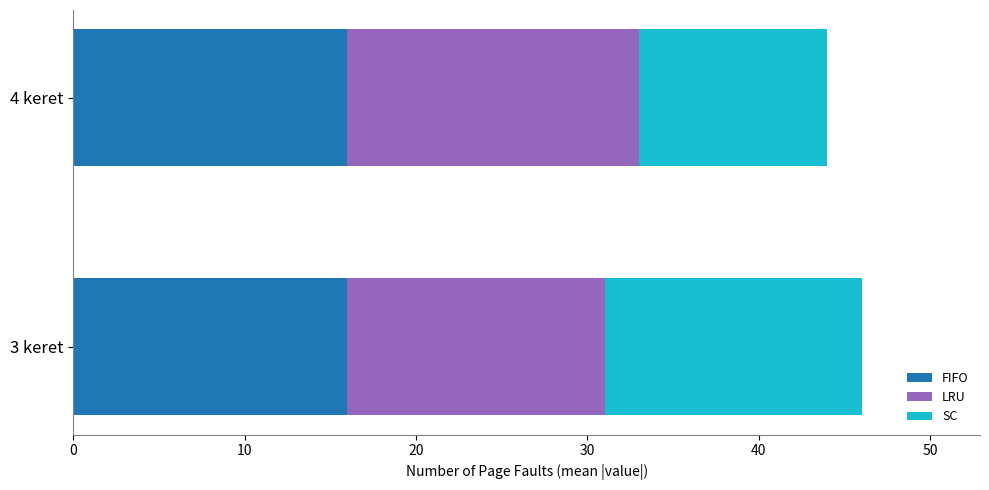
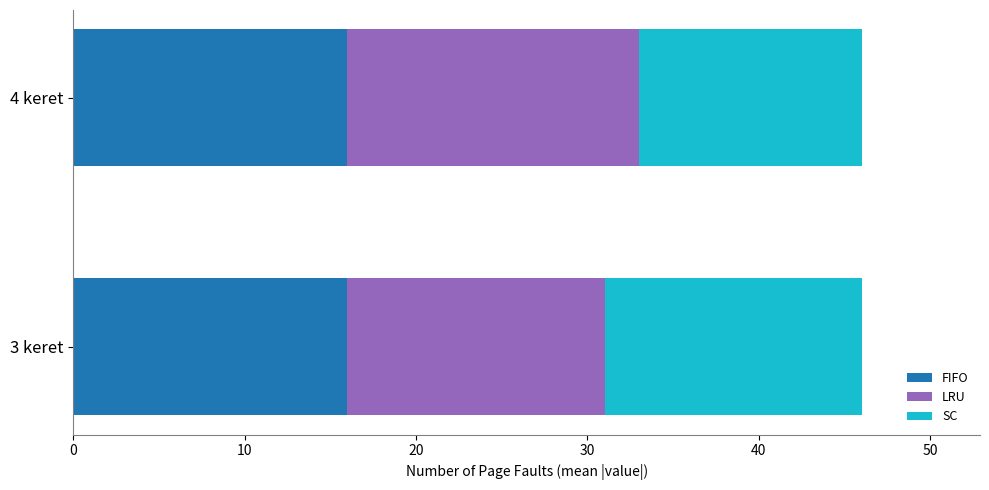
SC, 4 keret: 11 -> 13
